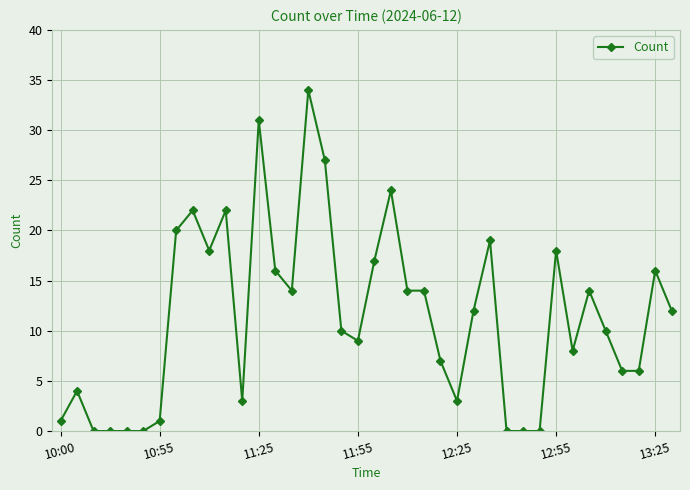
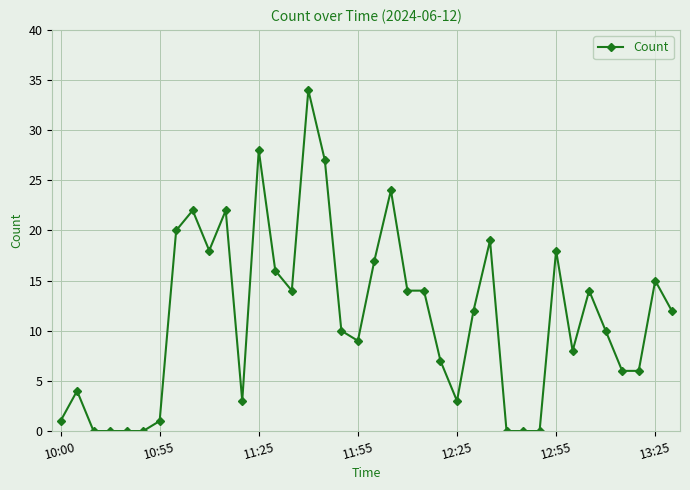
11:25: 31 -> 28
13:25: 16 -> 15
